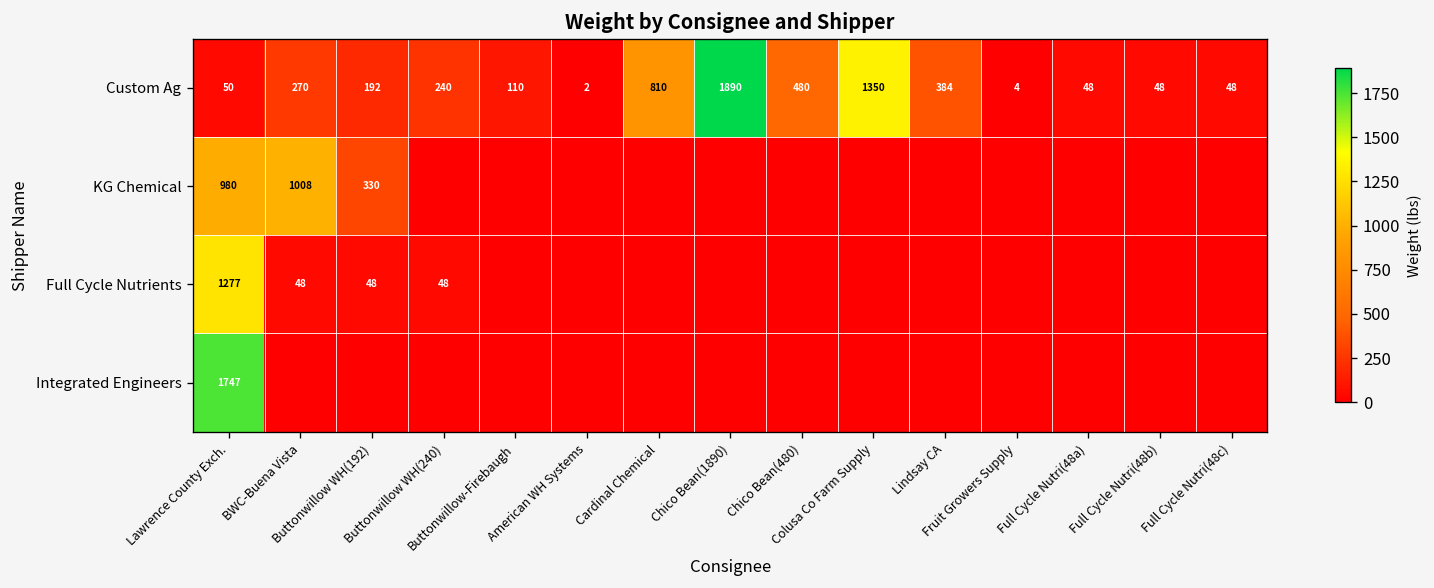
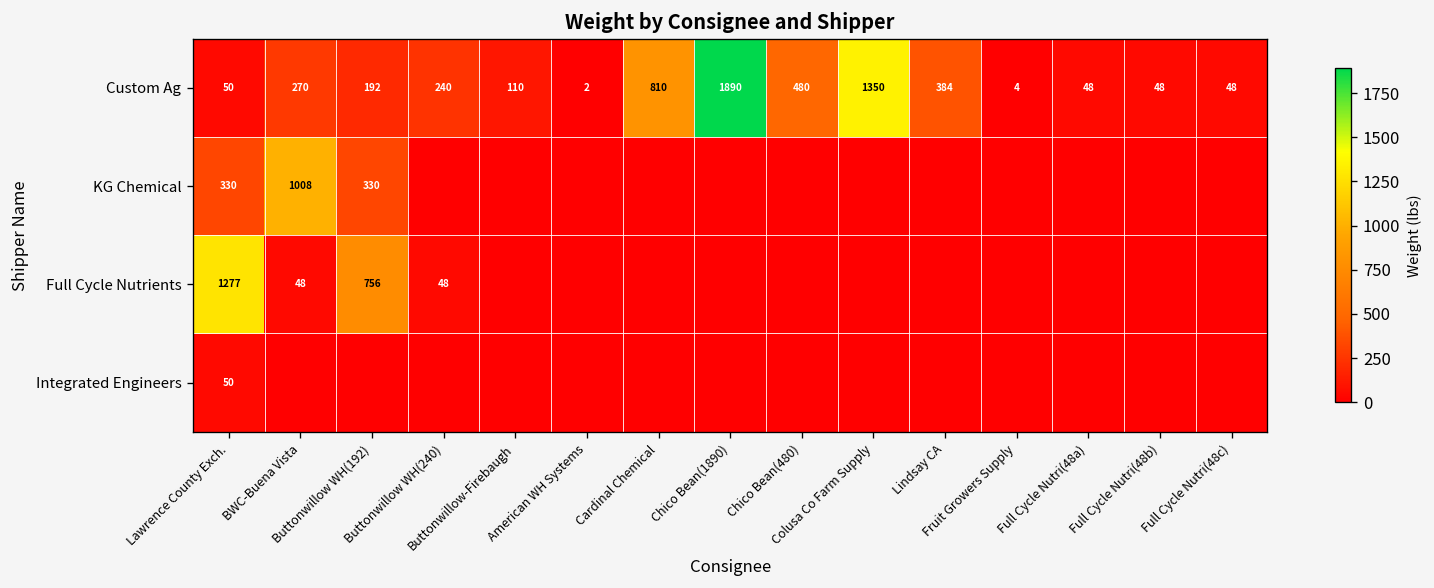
KG Chemical, Lawrence County Exch.: 980 -> 330
Full Cycle Nutrients, Buttonwillow WH(192): 48 -> 756
Integrated Engineers, Lawrence County Exch.: 1747 -> 50
